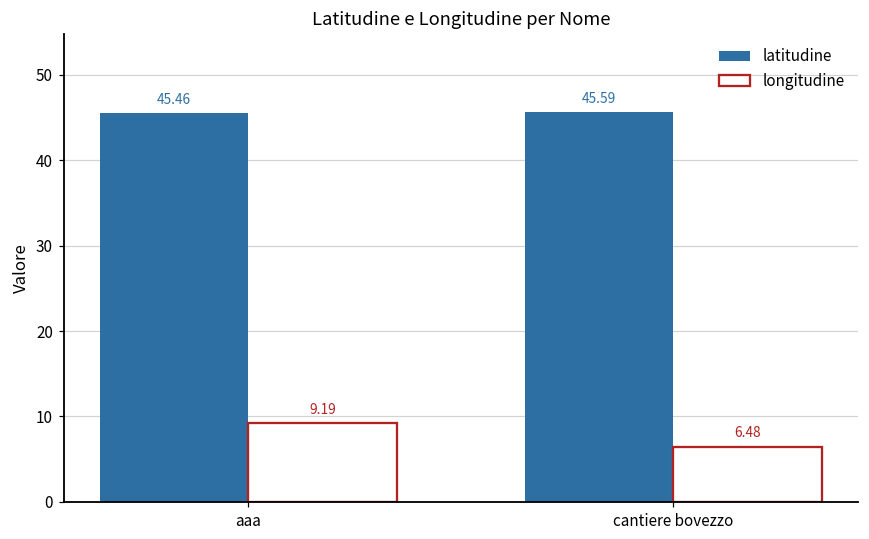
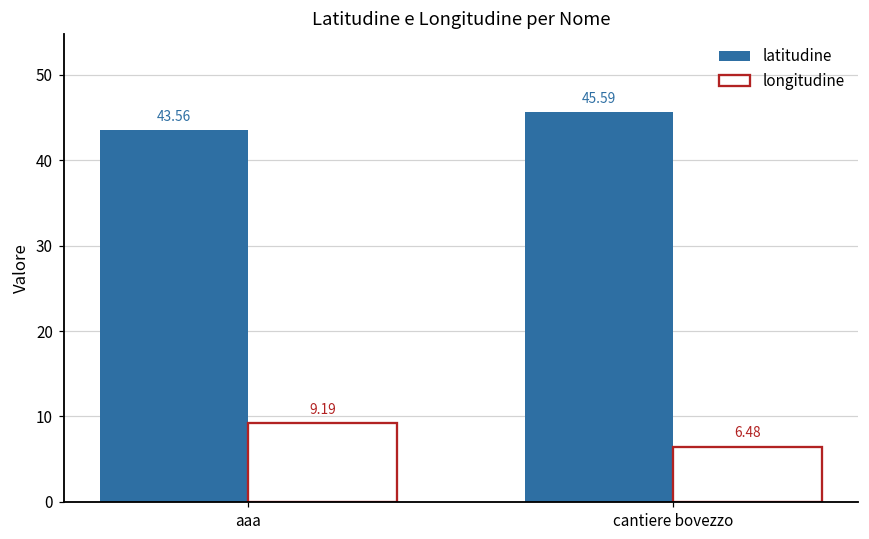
latitudine, aaa: 45.46 -> 43.56
